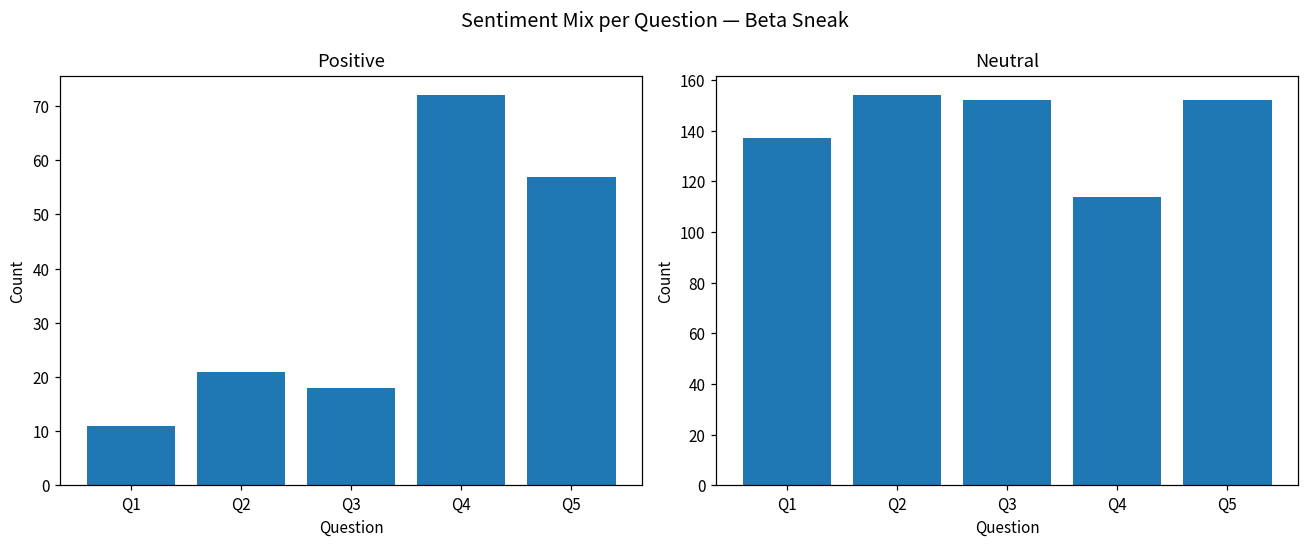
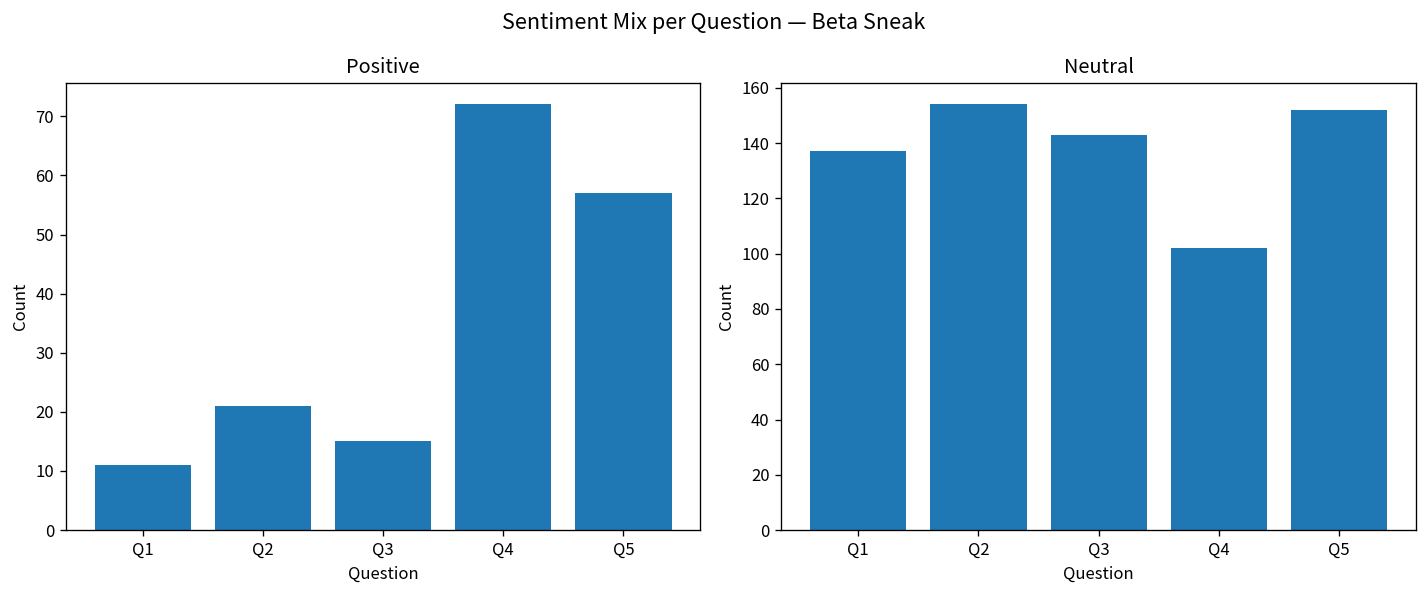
Positive, Q3: 18 -> 15
Neutral, Q3: 152 -> 143
Neutral, Q4: 114 -> 102
